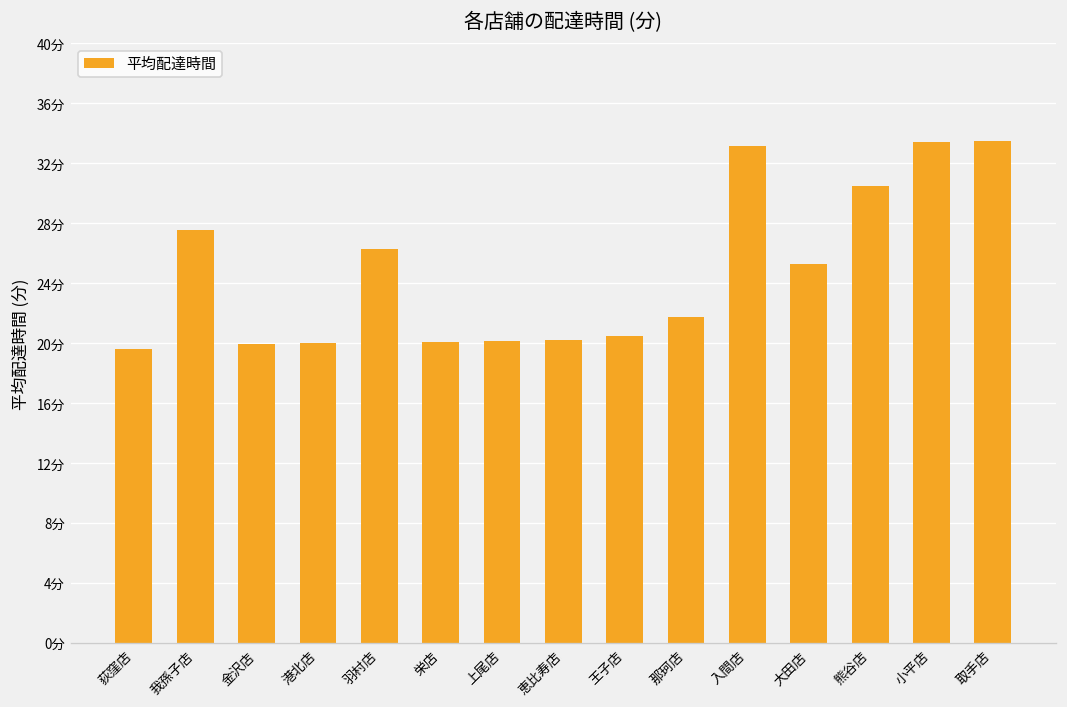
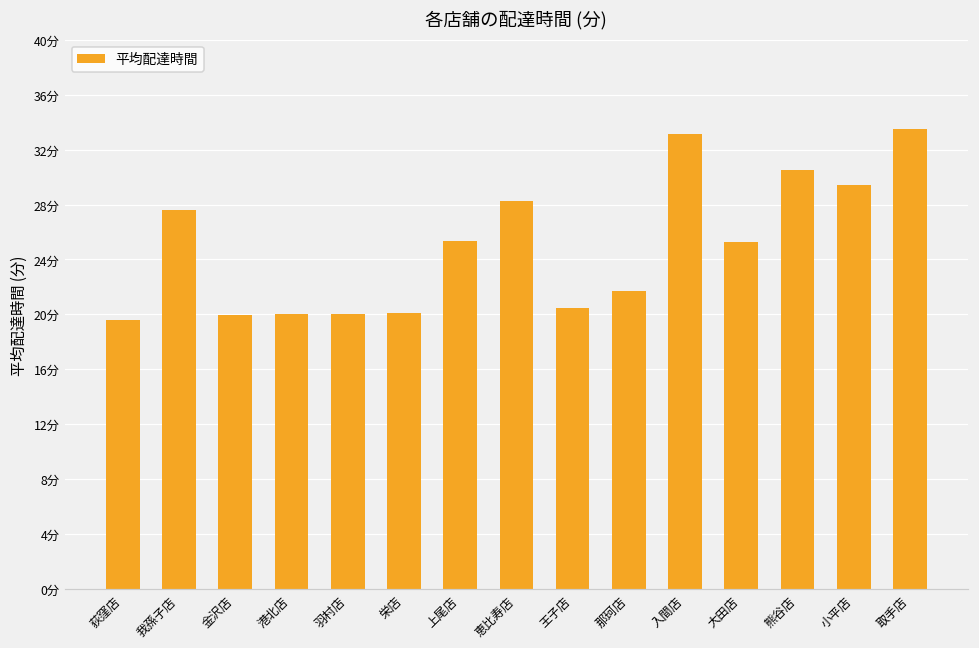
羽村店: 26.3分 -> 20.1分
上尾店: 20.1分 -> 25.4分
恵比寿店: 20.2分 -> 28.2分
小平店: 33.4分 -> 29.4分
